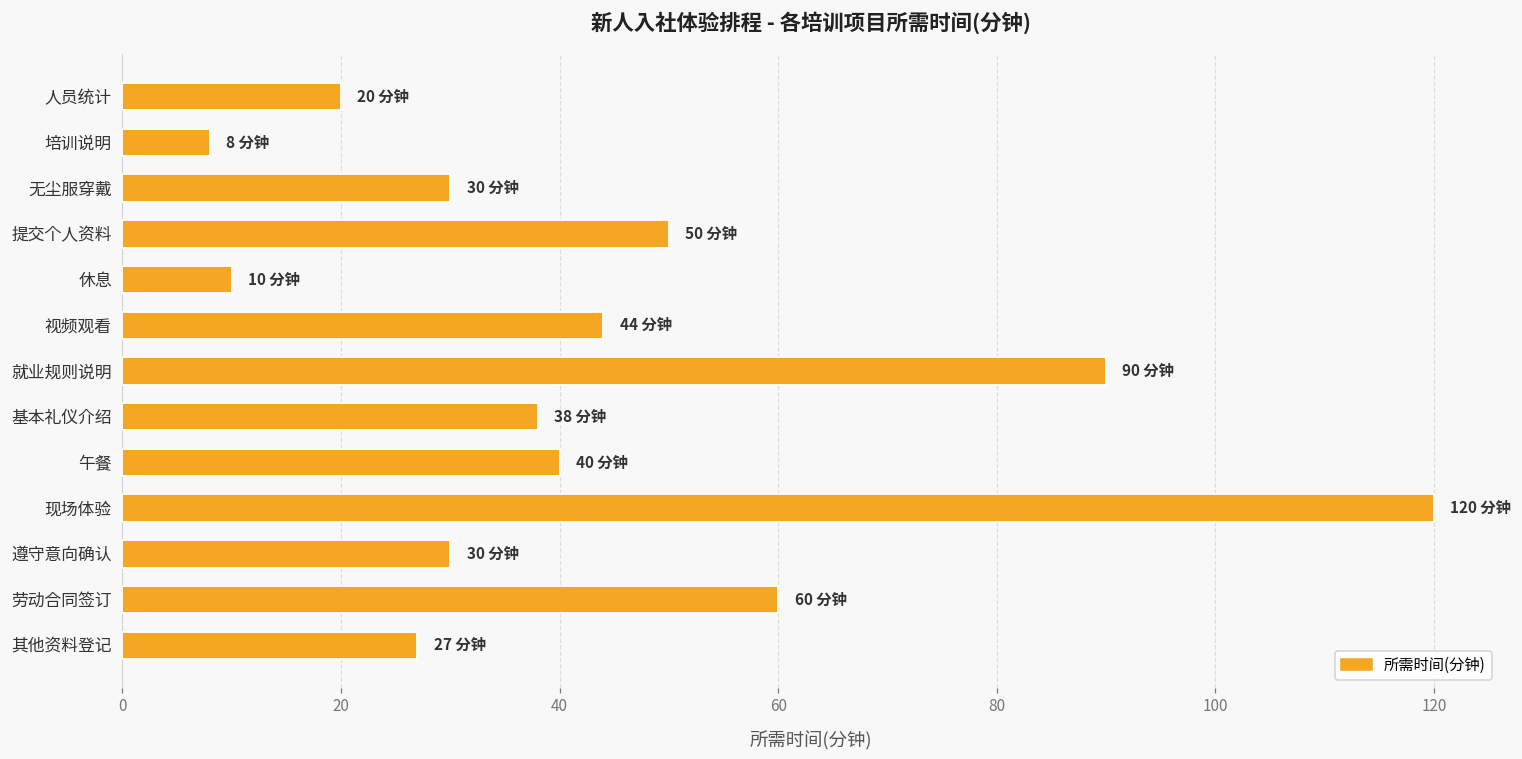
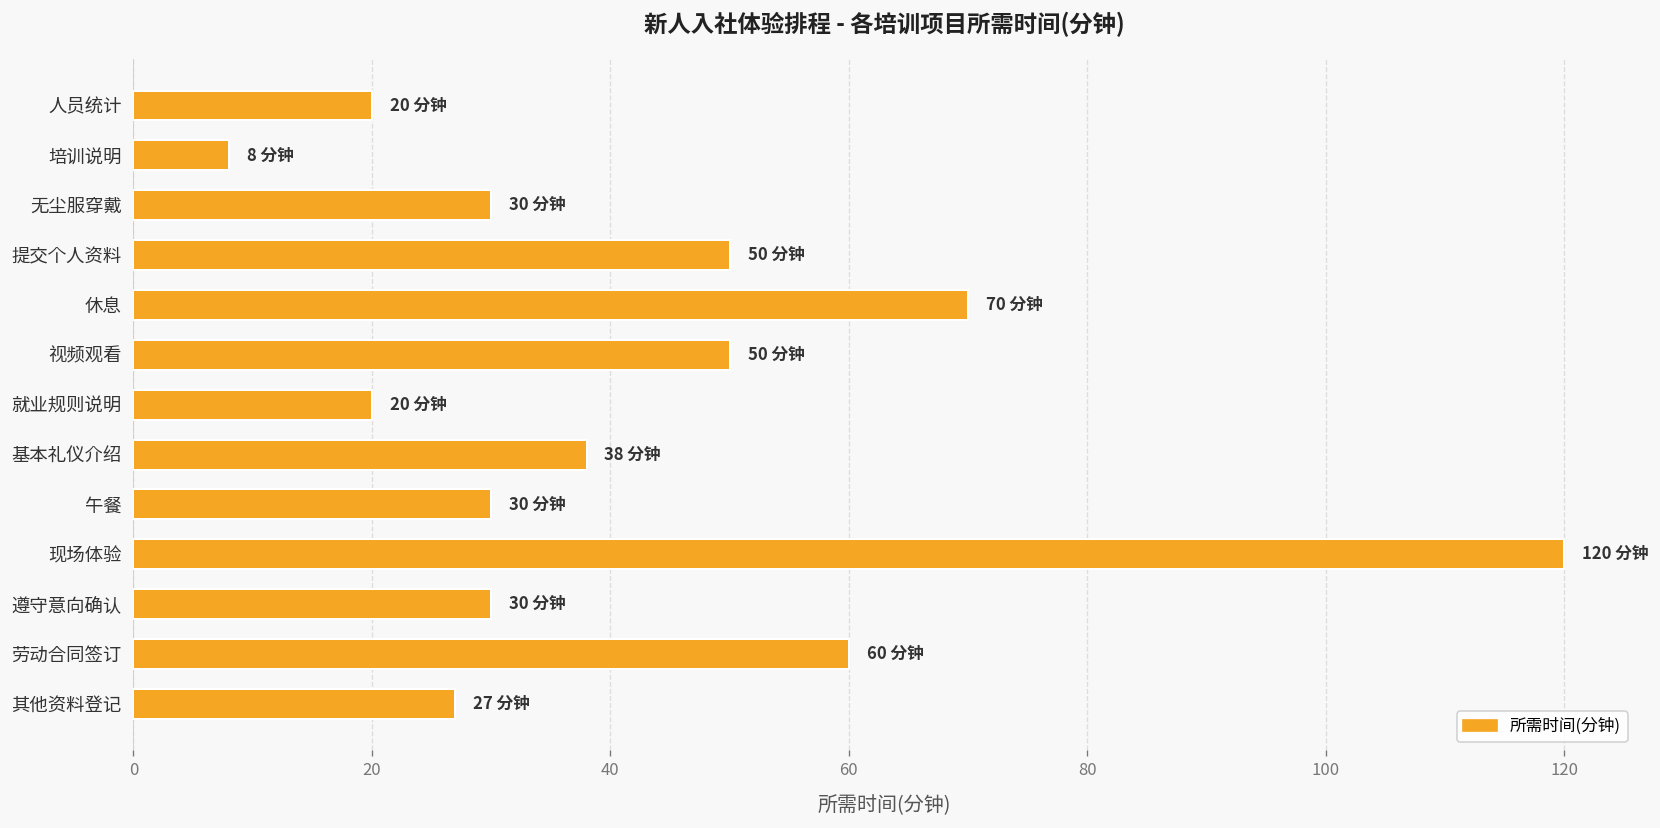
休息: 10 -> 70
视频观看: 44 -> 50
就业规则说明: 90 -> 20
午餐: 40 -> 30
